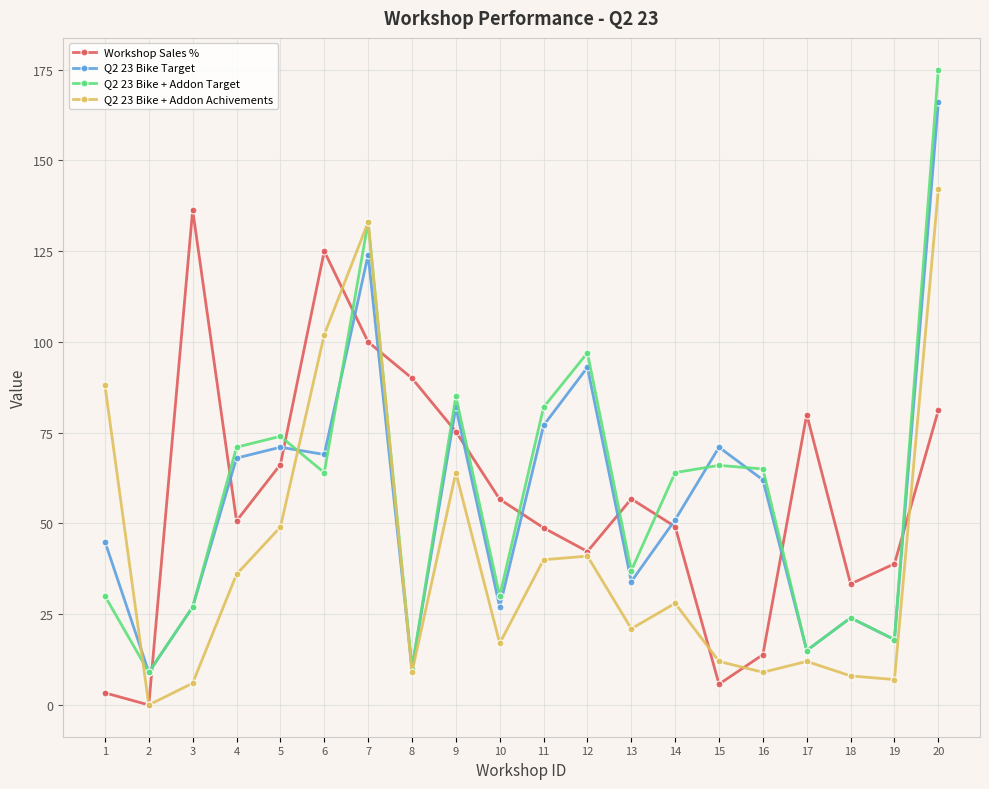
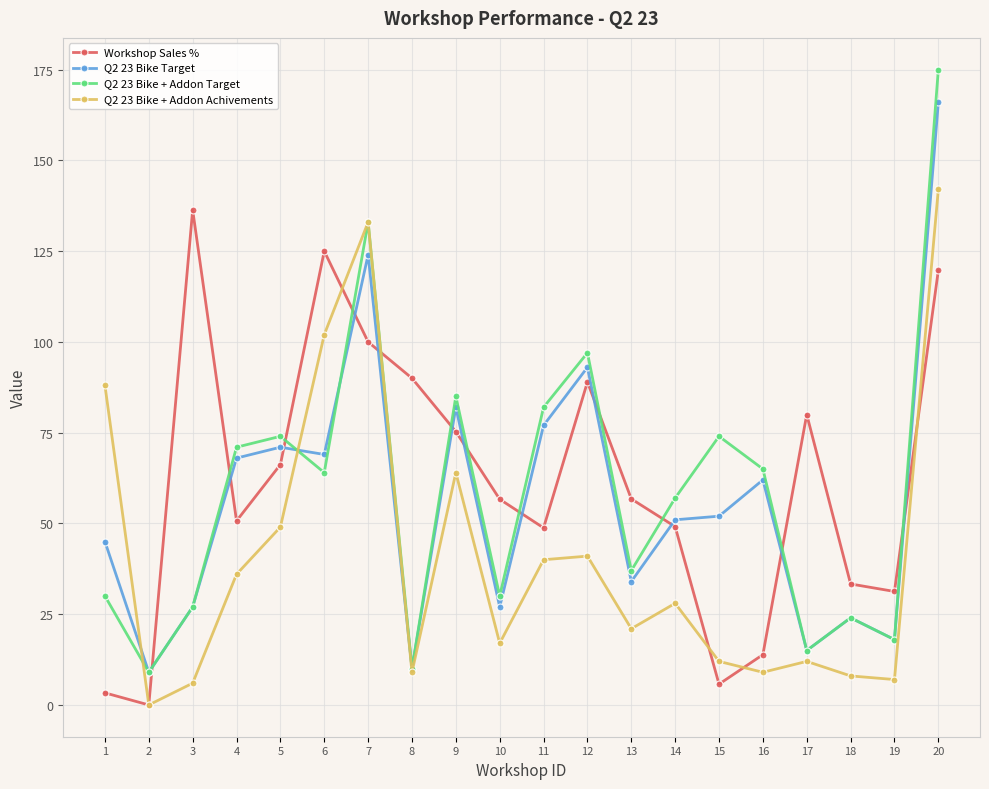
Workshop Sales %, 12: 42 -> 89
Q2 23 Bike + Addon Target, 14: 64 -> 57
Q2 23 Bike Target, 15: 71 -> 52
Q2 23 Bike + Addon Target, 15: 66 -> 74
Workshop Sales %, 19: 39 -> 31
Workshop Sales %, 20: 81 -> 120
